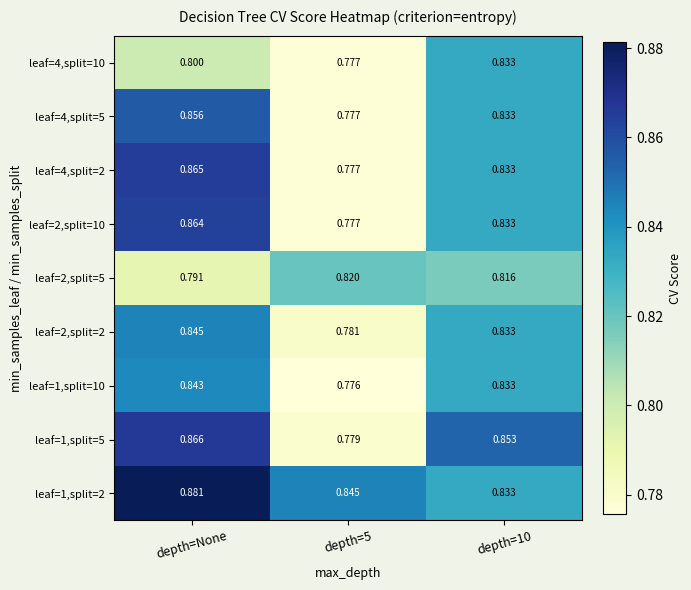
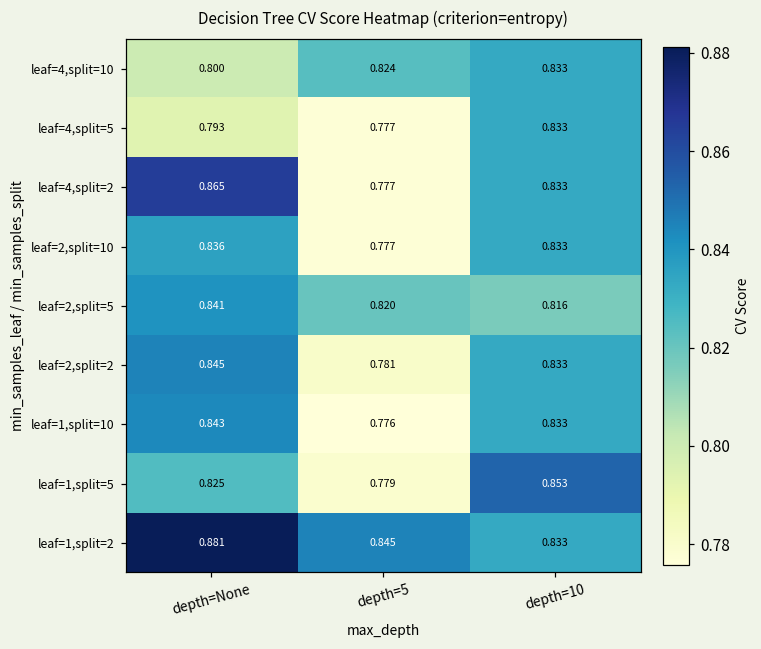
leaf=4,split=10, depth=5: 0.777 -> 0.824
leaf=4,split=5, depth=None: 0.856 -> 0.793
leaf=2,split=10, depth=None: 0.864 -> 0.836
leaf=2,split=5, depth=None: 0.791 -> 0.841
leaf=1,split=5, depth=None: 0.866 -> 0.825
